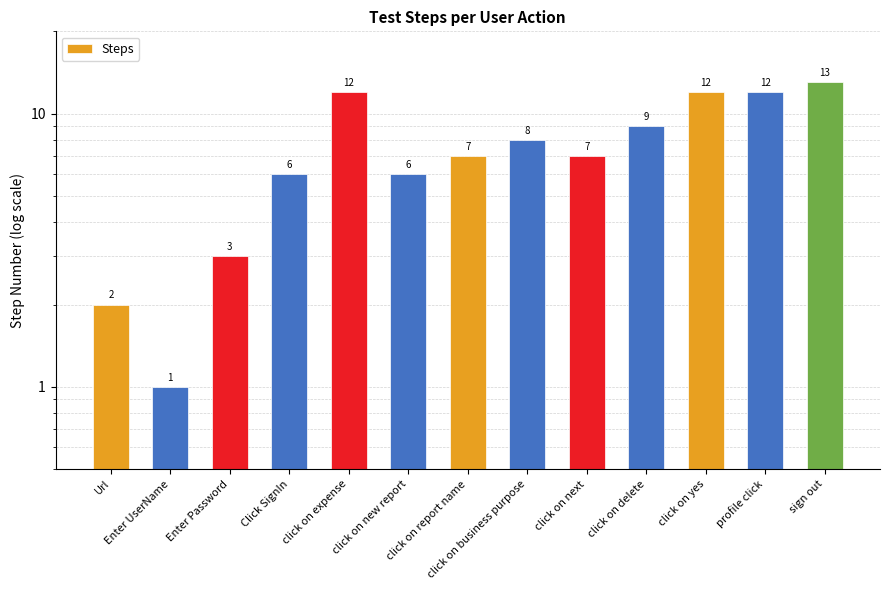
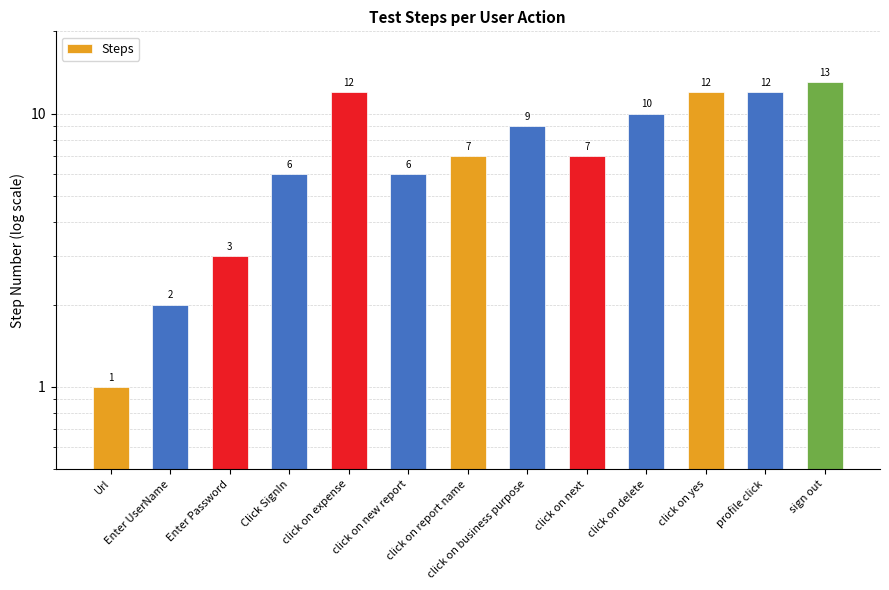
Url: 2 -> 1
Enter UserName: 1 -> 2
click on business purpose: 8 -> 9
click on delete: 9 -> 10
